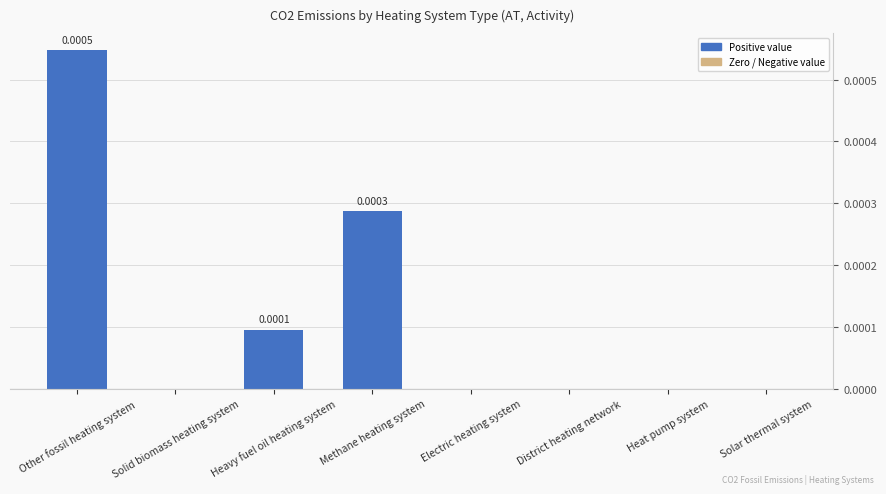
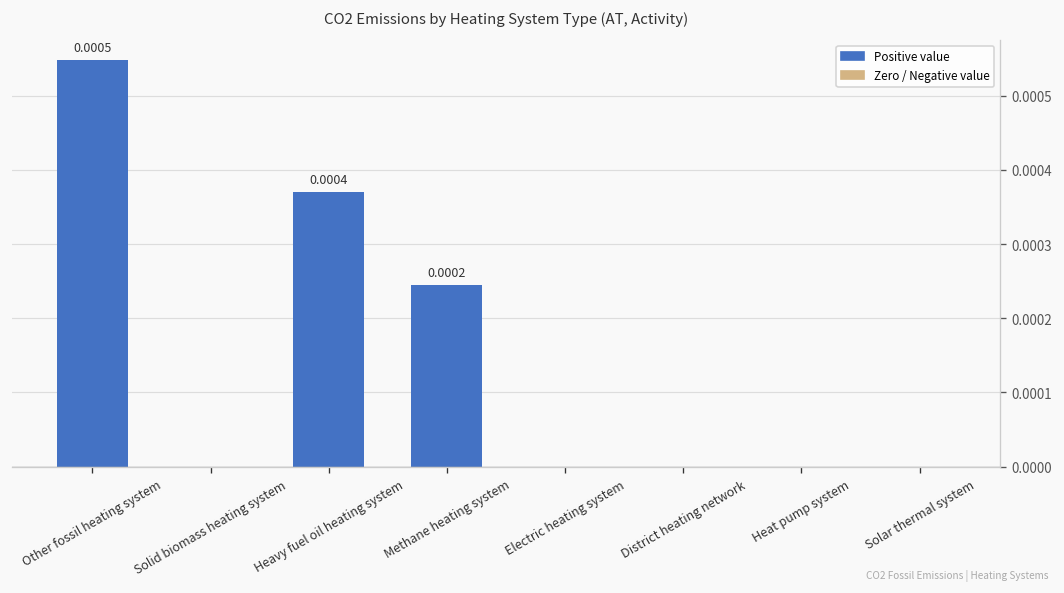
Heavy fuel oil heating system: 0.0001 -> 0.0004
Methane heating system: 0.0003 -> 0.0002
